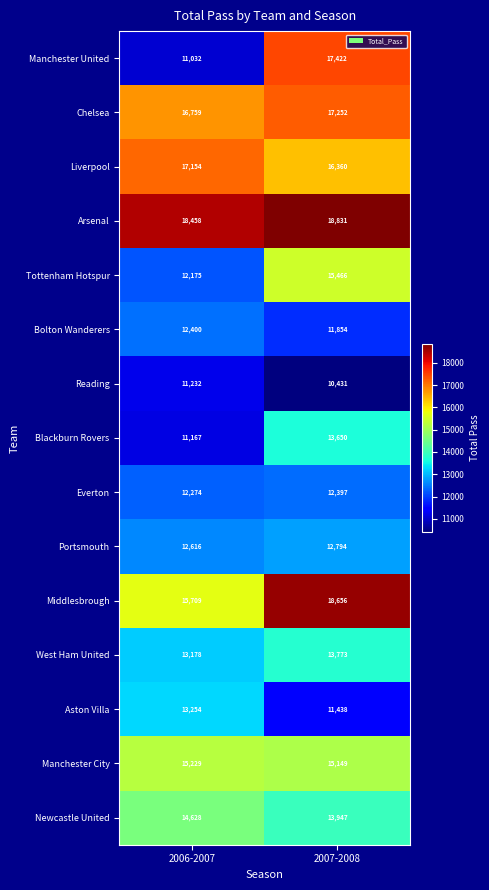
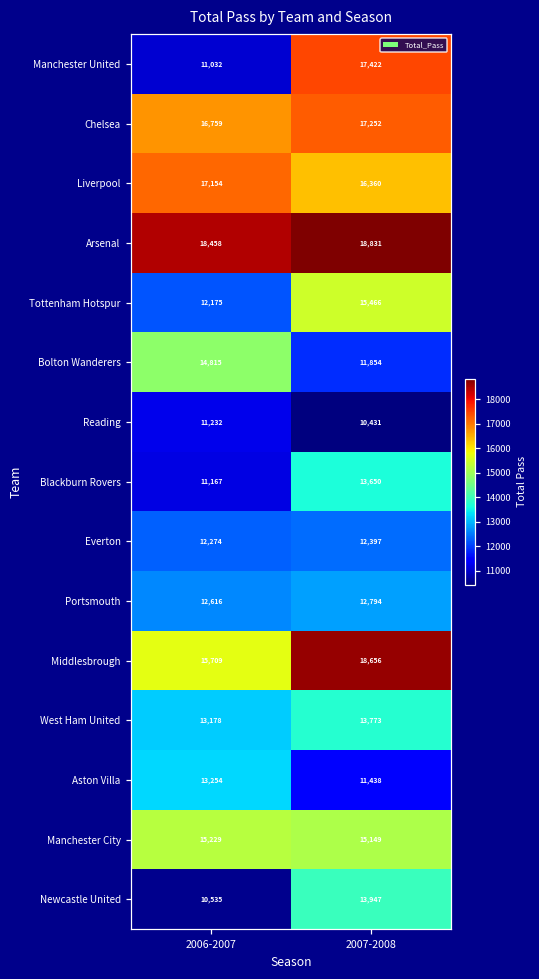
Bolton Wanderers, 2006-2007: 12,400 -> 14,815
Newcastle United, 2006-2007: 14,628 -> 10,535
